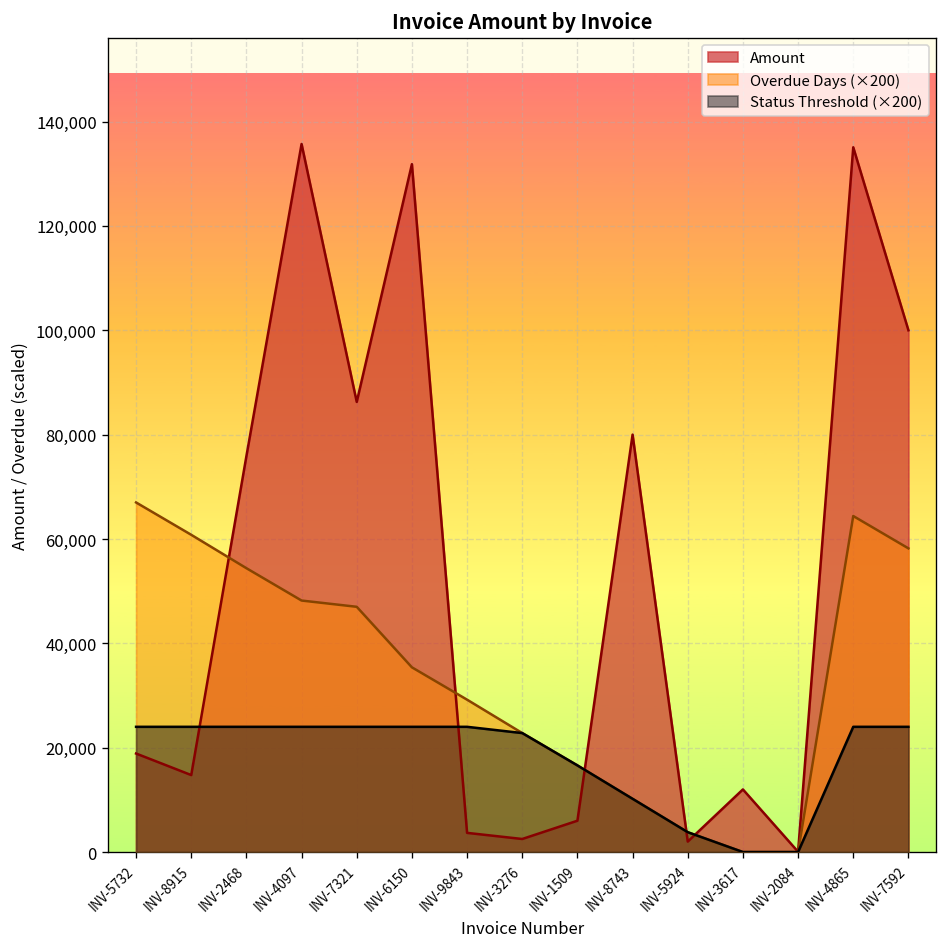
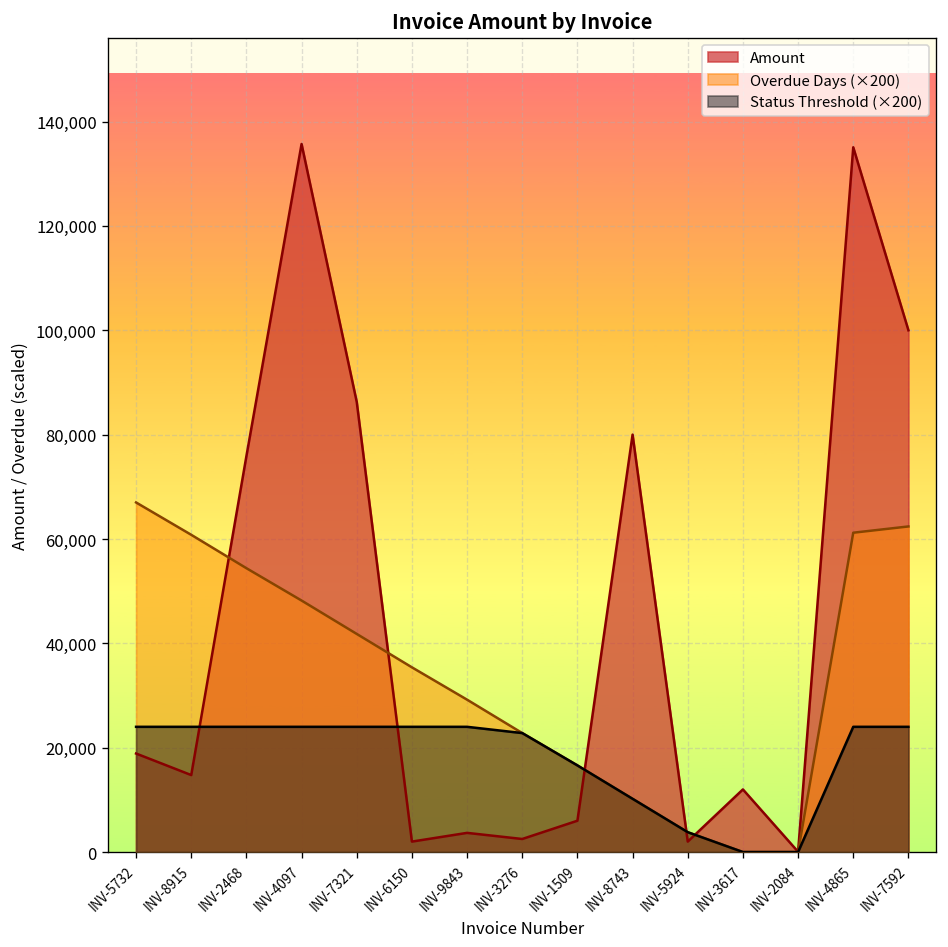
Overdue Days (×200), INV-7321: 47,000 -> 42,000
Amount, INV-6150: 132,000 -> 2,000
Overdue Days (×200), INV-4865: 64,000 -> 61,000
Overdue Days (×200), INV-7592: 58,000 -> 62,000
